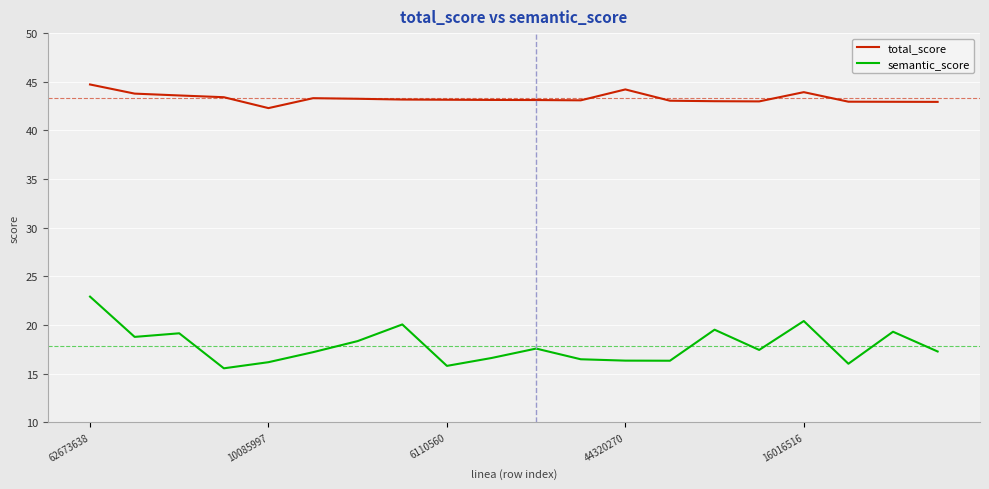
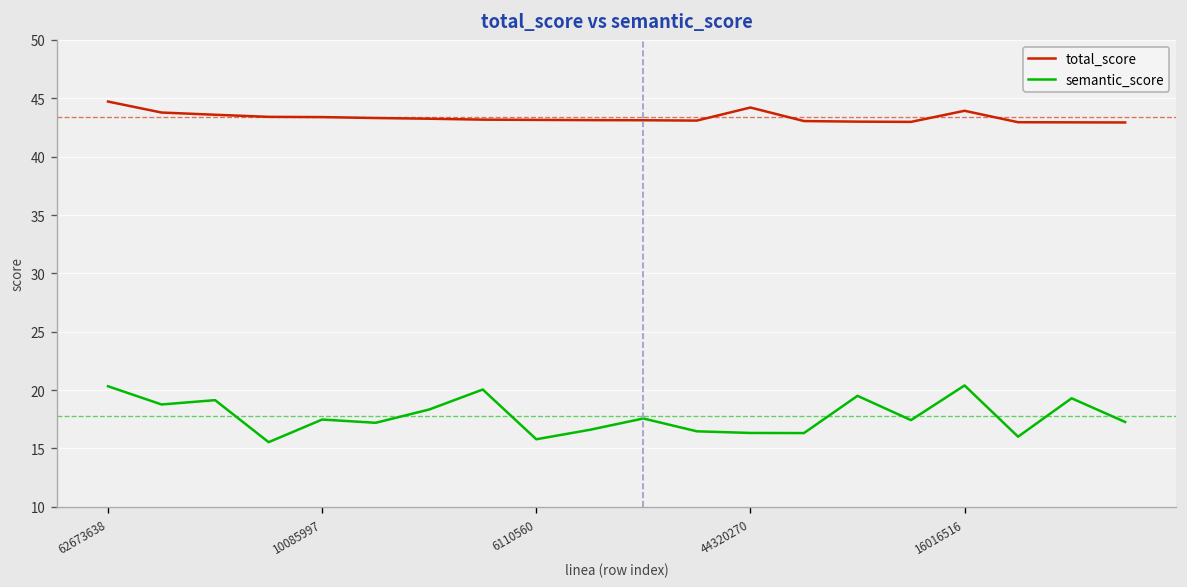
semantic_score, 62673638: 23 -> 20
total_score, 10085997: 42 -> 43
semantic_score, 10085997: 16 -> 17
